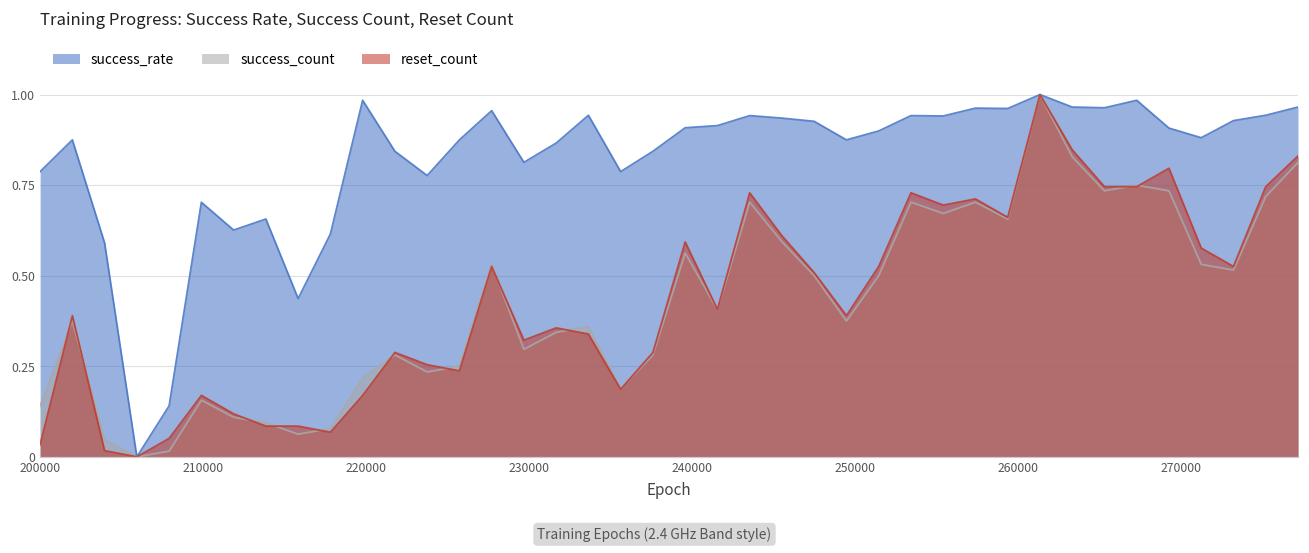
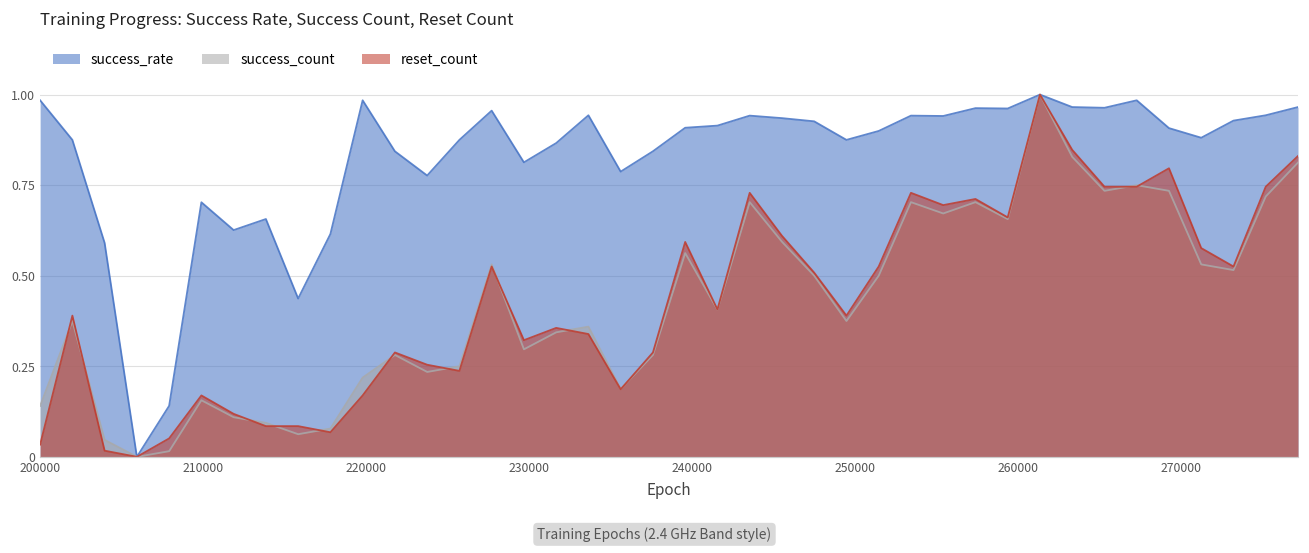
success_rate, 200000: 0.79 -> 0.98
